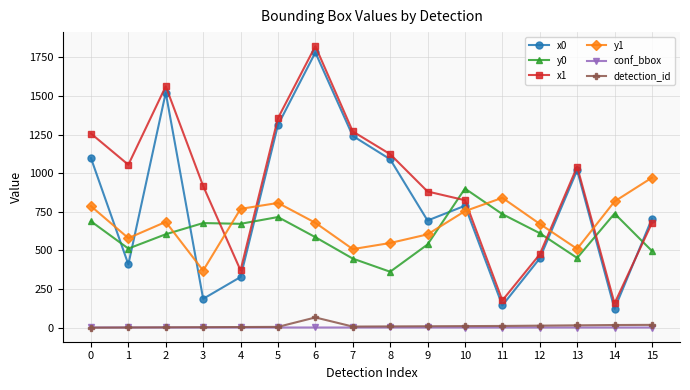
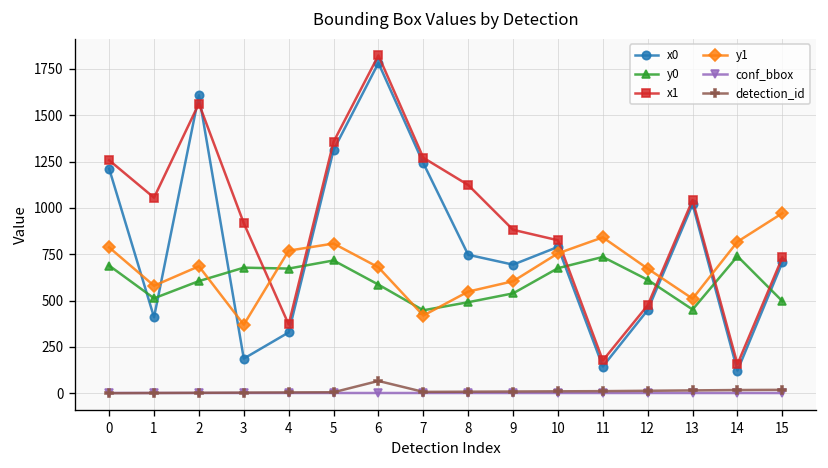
x0, 0: 1100 -> 1210
x0, 2: 1520 -> 1610
y1, 7: 510 -> 420
x0, 8: 1090 -> 750
y0, 8: 360 -> 490
y0, 10: 900 -> 670
x1, 15: 680 -> 730
